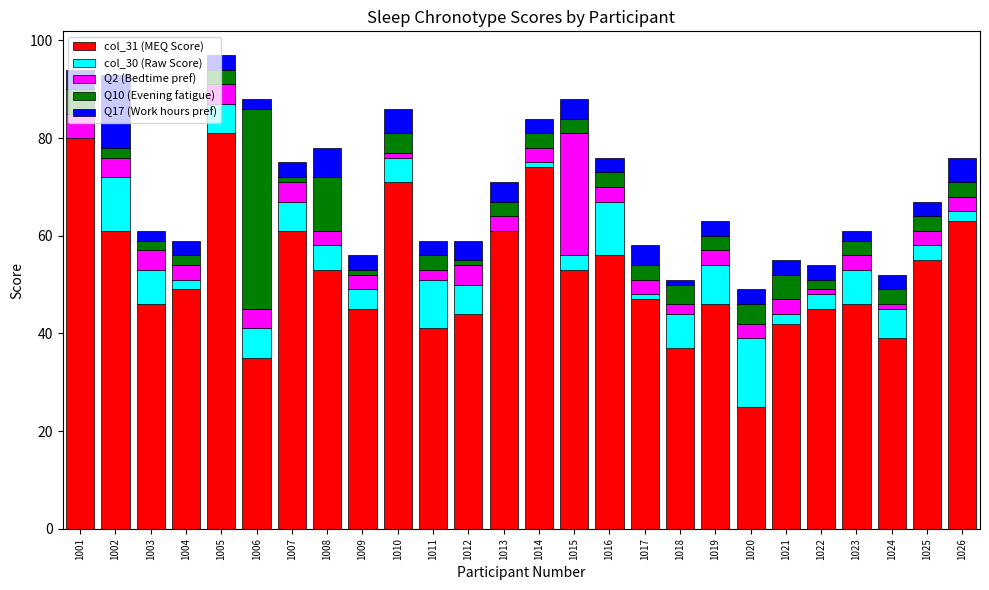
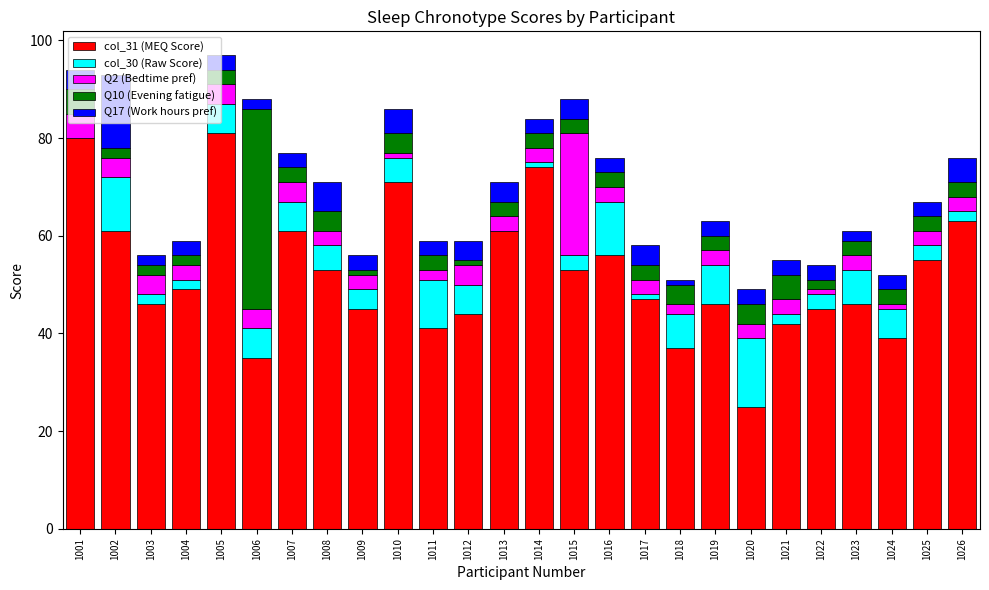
col_30 (Raw Score), 1003: 7 -> 2
Q10 (Evening fatigue), 1007: 1 -> 3
Q10 (Evening fatigue), 1008: 11 -> 4
